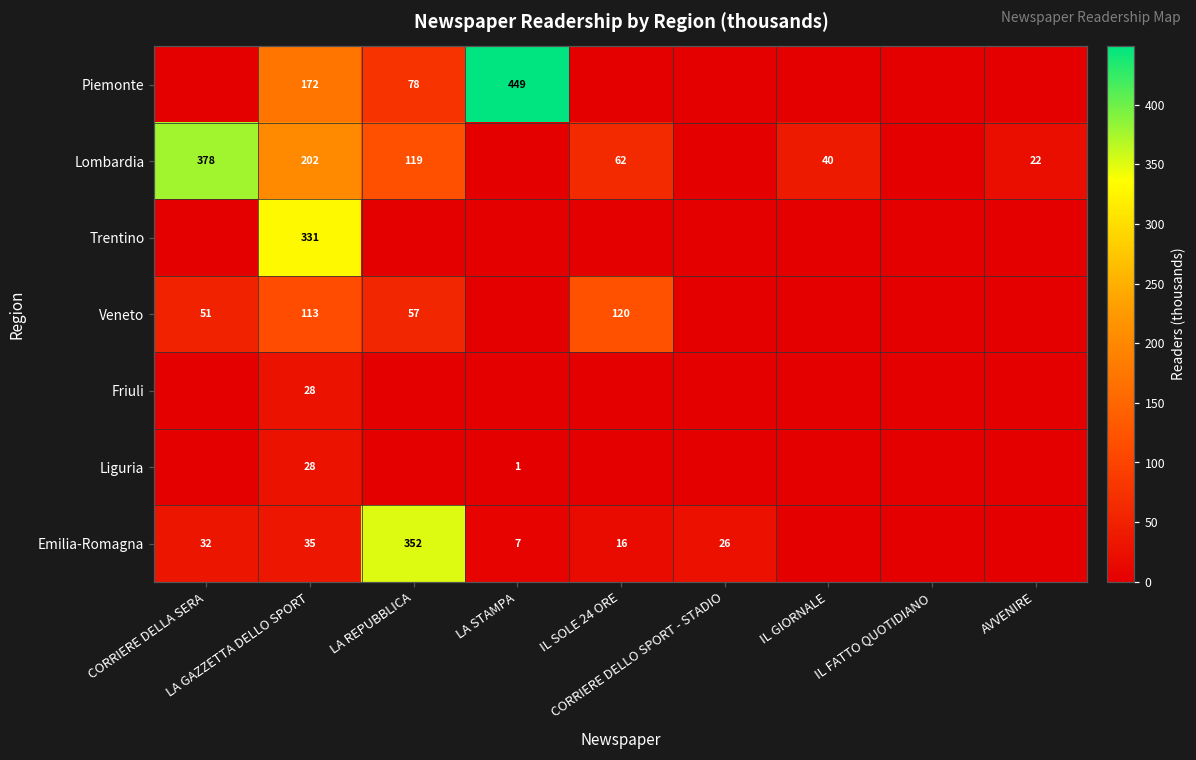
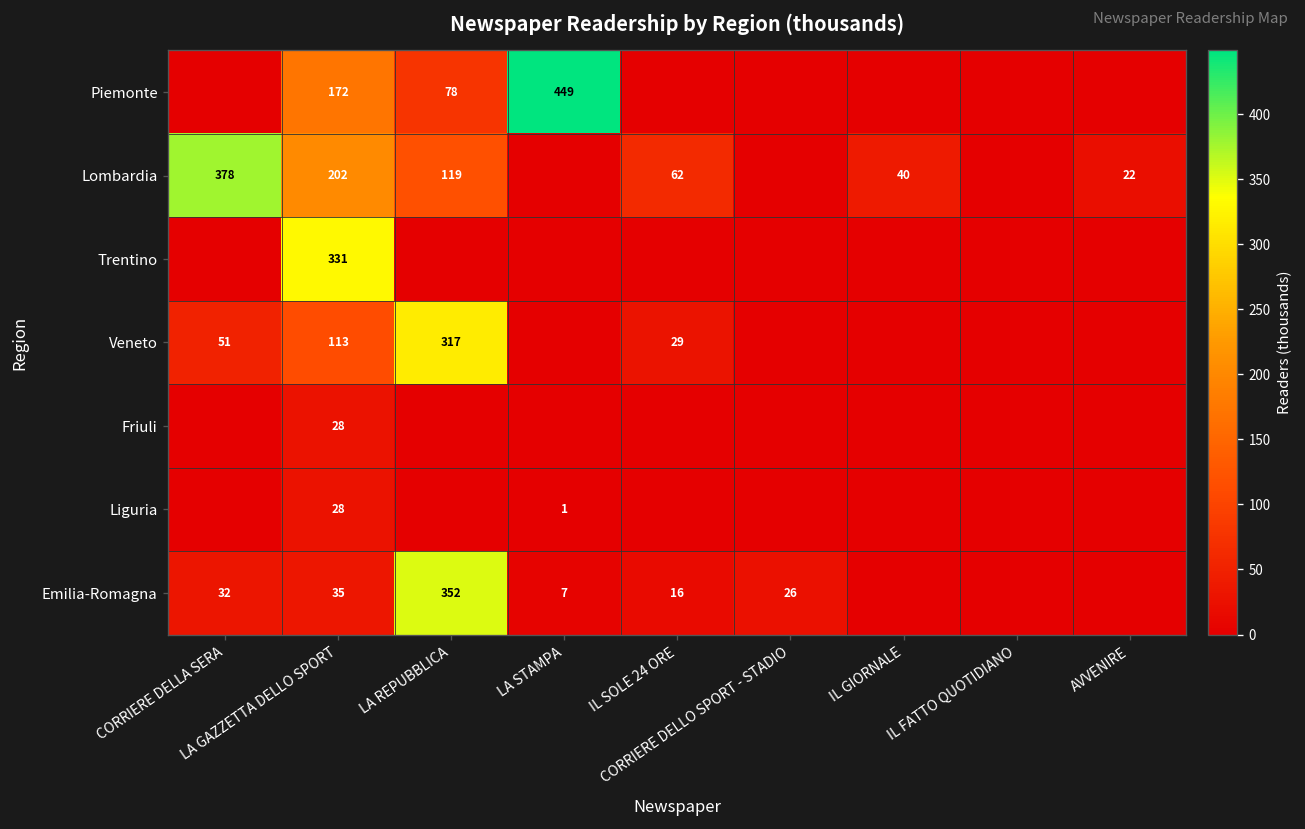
Veneto, LA REPUBBLICA: 57 -> 317
Veneto, IL SOLE 24 ORE: 120 -> 29
